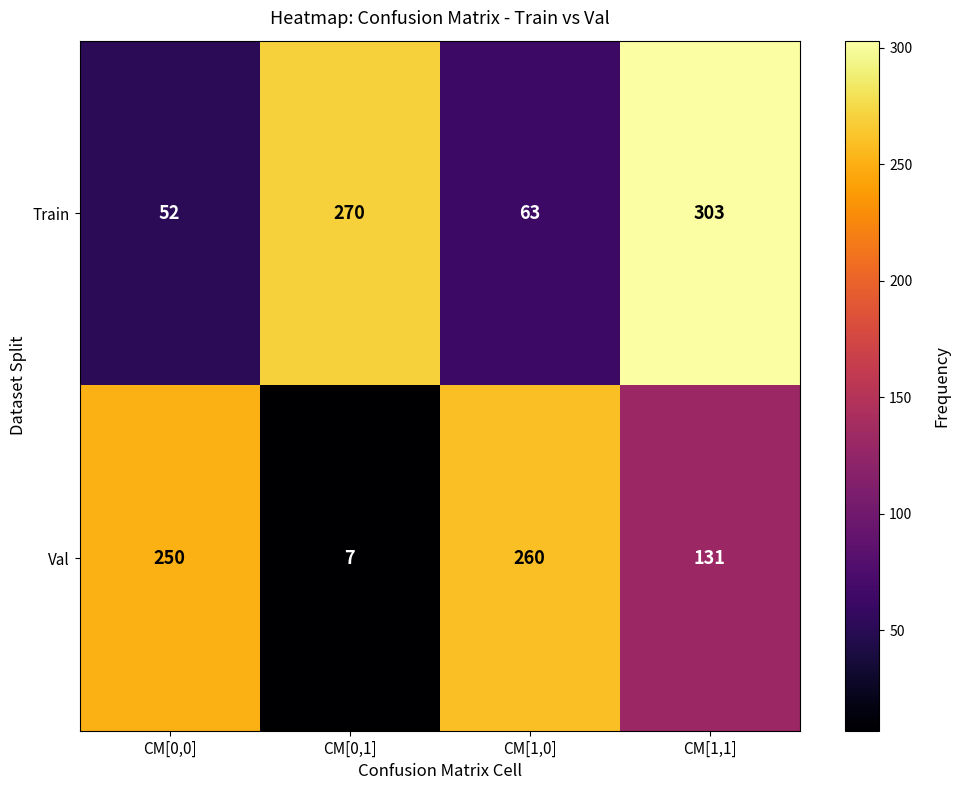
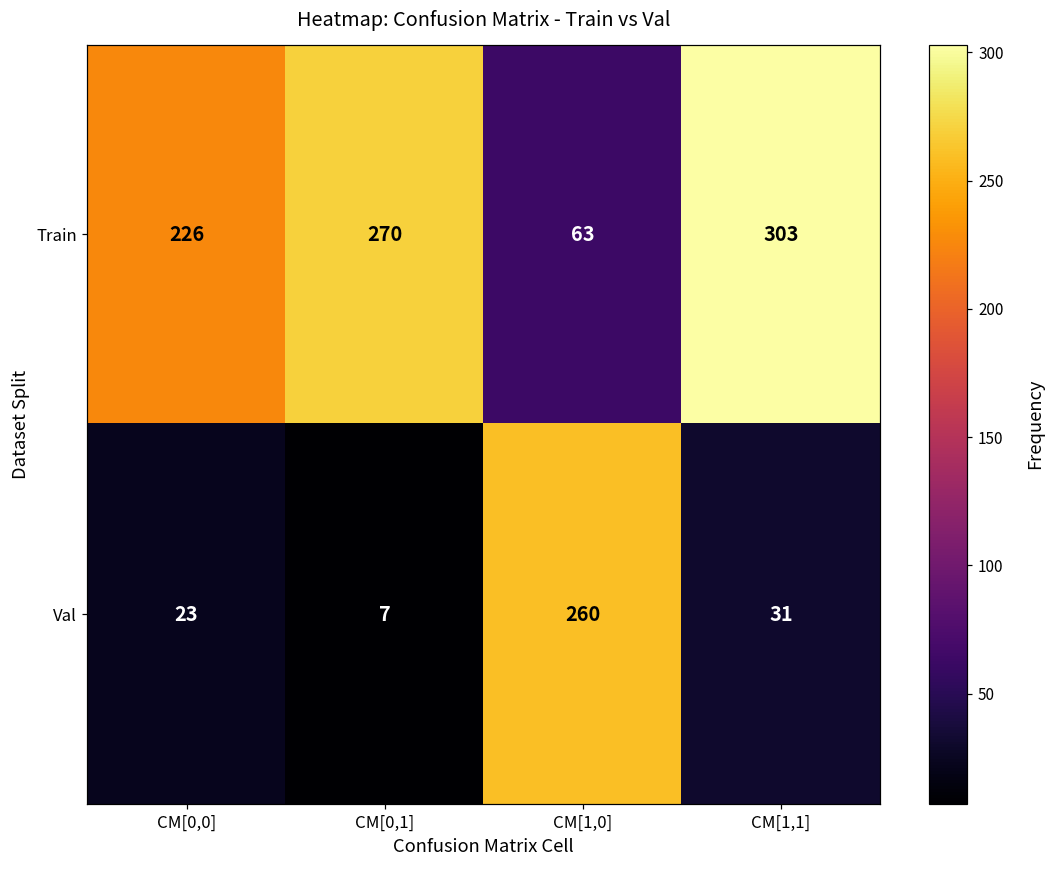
Train, CM[0,0]: 52 -> 226
Val, CM[0,0]: 250 -> 23
Val, CM[1,1]: 131 -> 31
